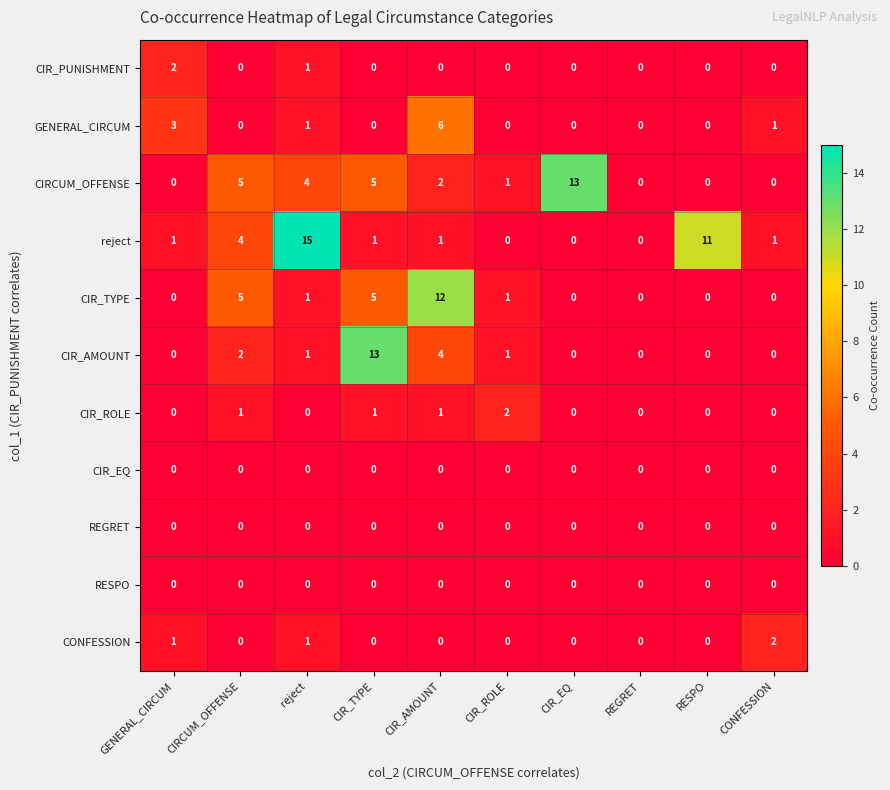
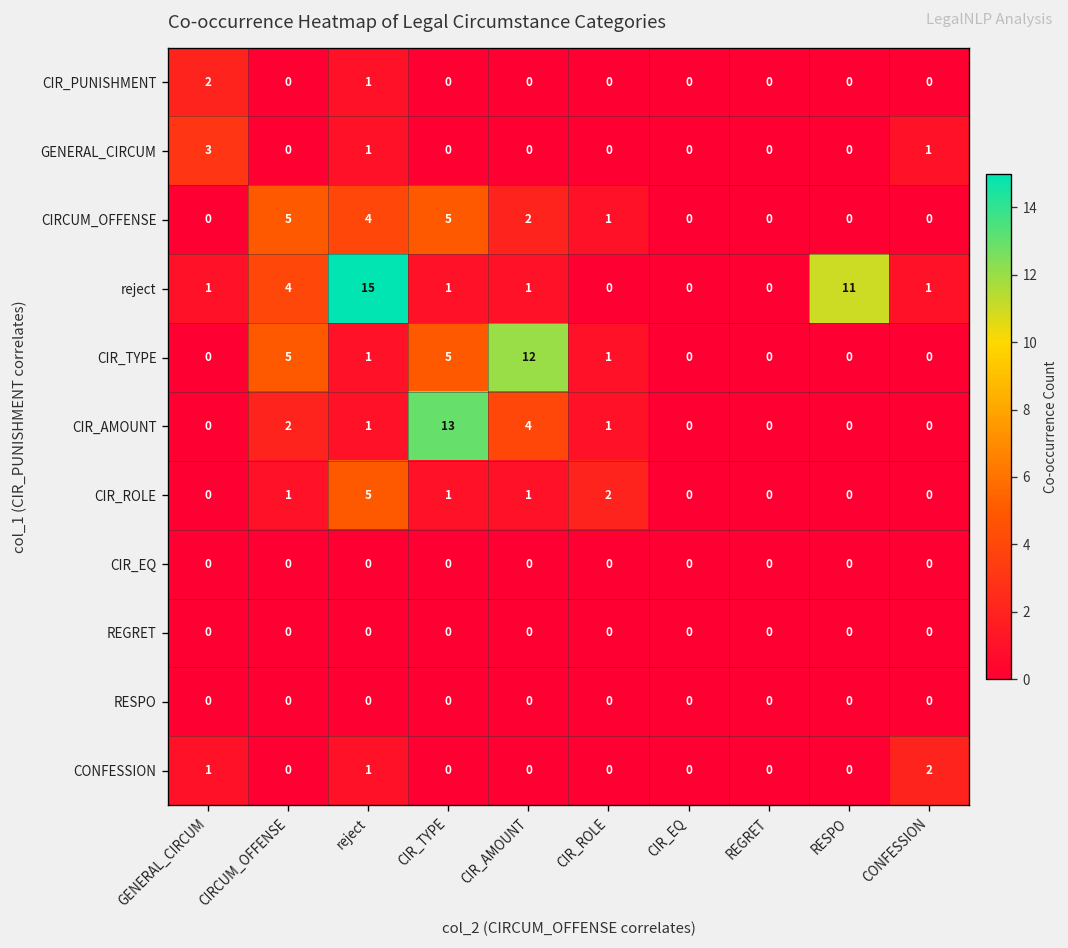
GENERAL_CIRCUM, CIR_AMOUNT: 6 -> 0
CIRCUM_OFFENSE, CIR_EQ: 13 -> 0
CIR_ROLE, reject: 0 -> 5
